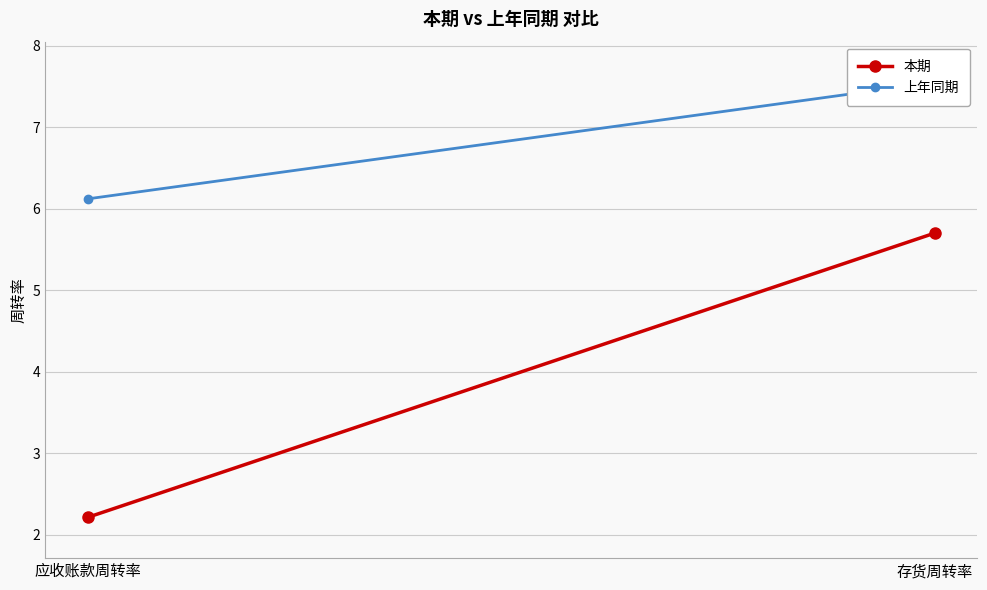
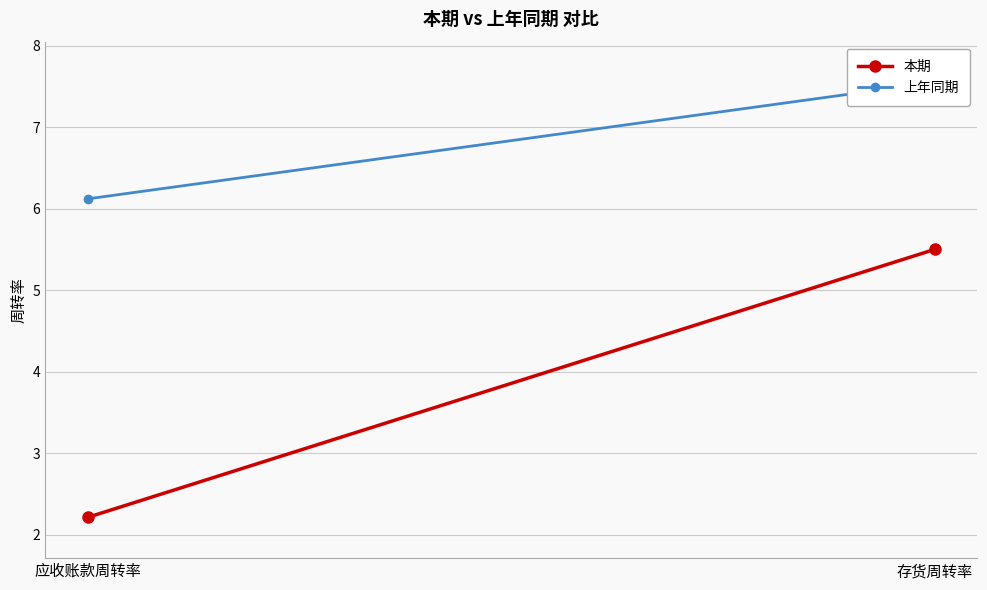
本期, 存货周转率: 5.7 -> 5.5
